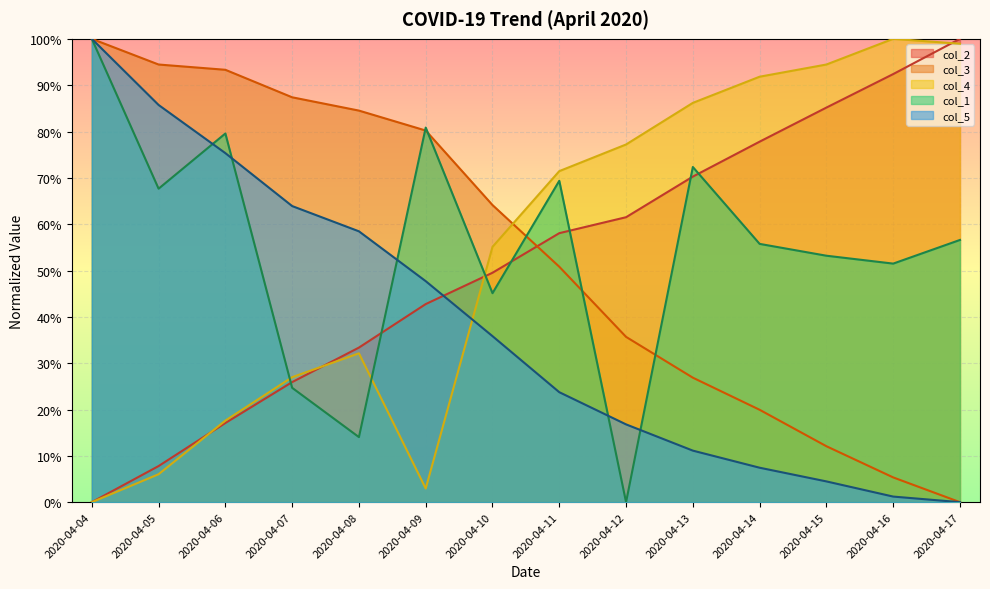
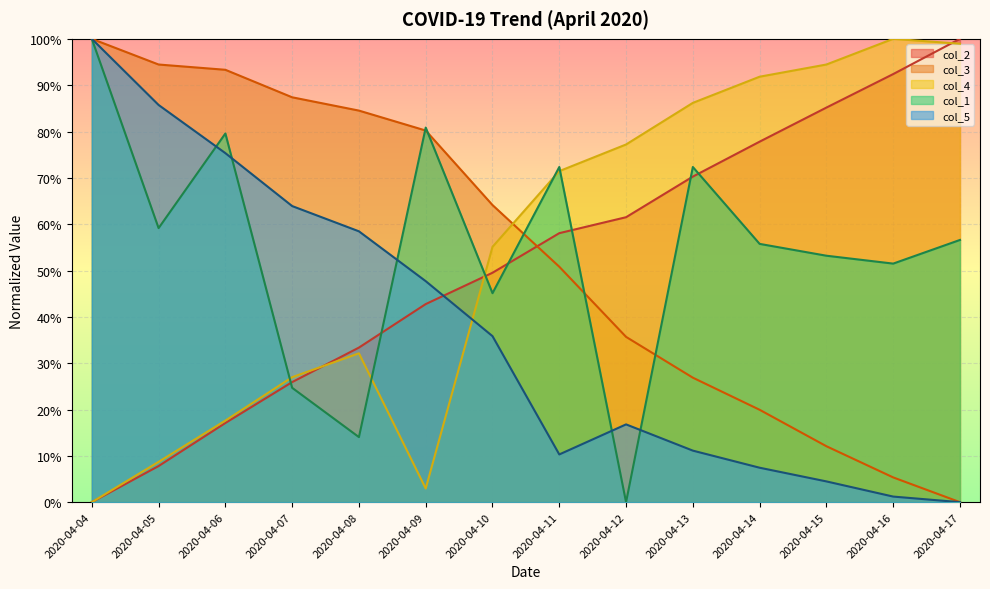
col_4, 2020-04-05: 6% -> 9%
col_1, 2020-04-05: 68% -> 59%
col_1, 2020-04-11: 69% -> 72%
col_5, 2020-04-11: 24% -> 10%
